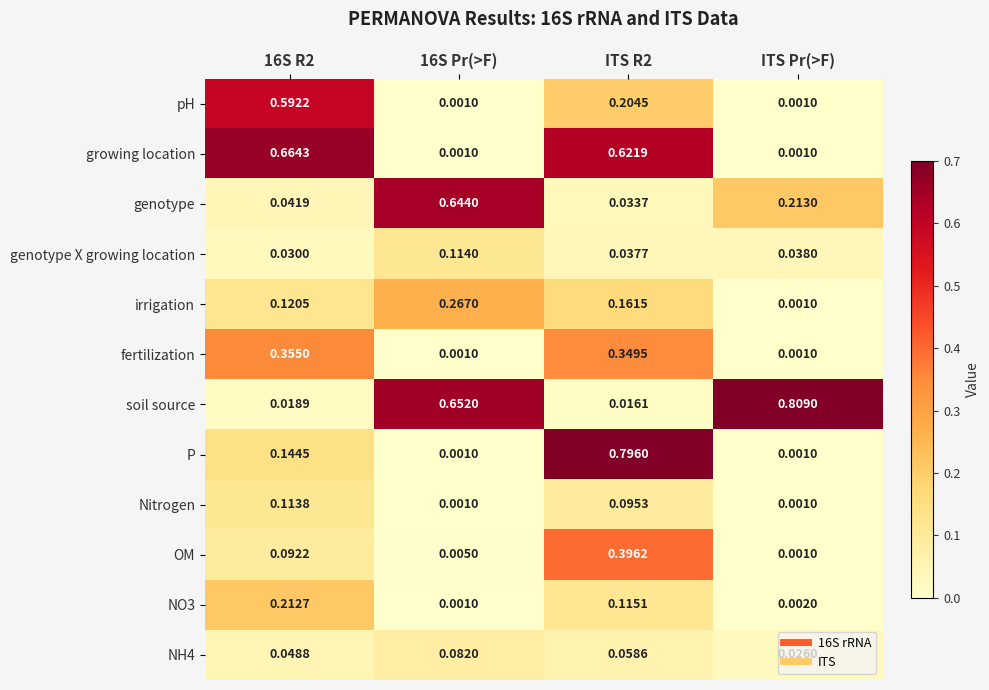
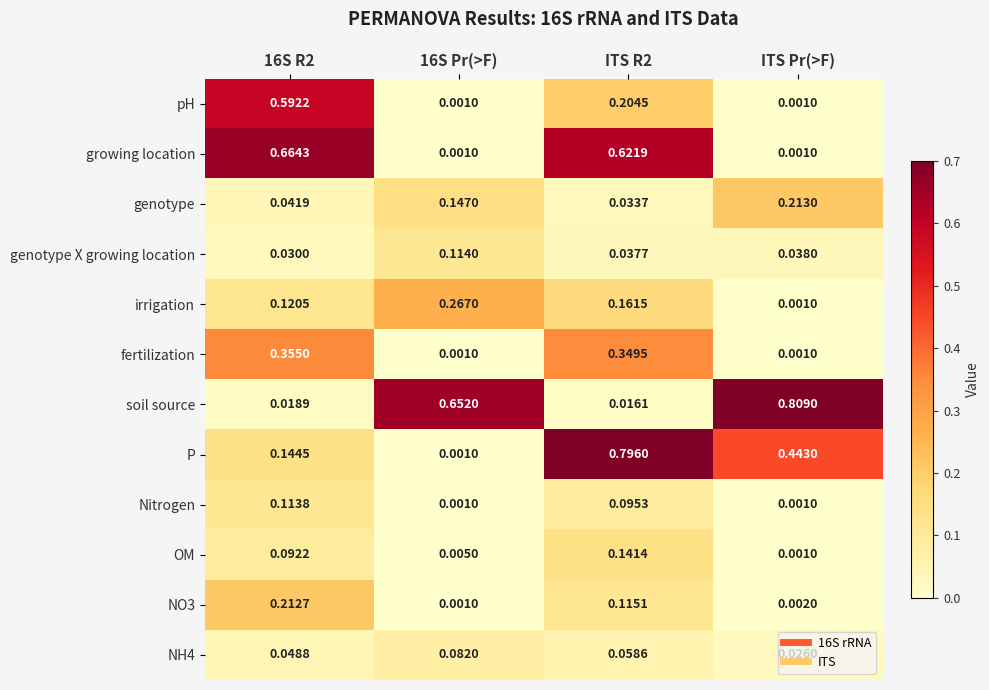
genotype, 16S Pr(>F): 0.6440 -> 0.1470
P, ITS Pr(>F): 0.0010 -> 0.4430
OM, ITS R2: 0.3962 -> 0.1414
